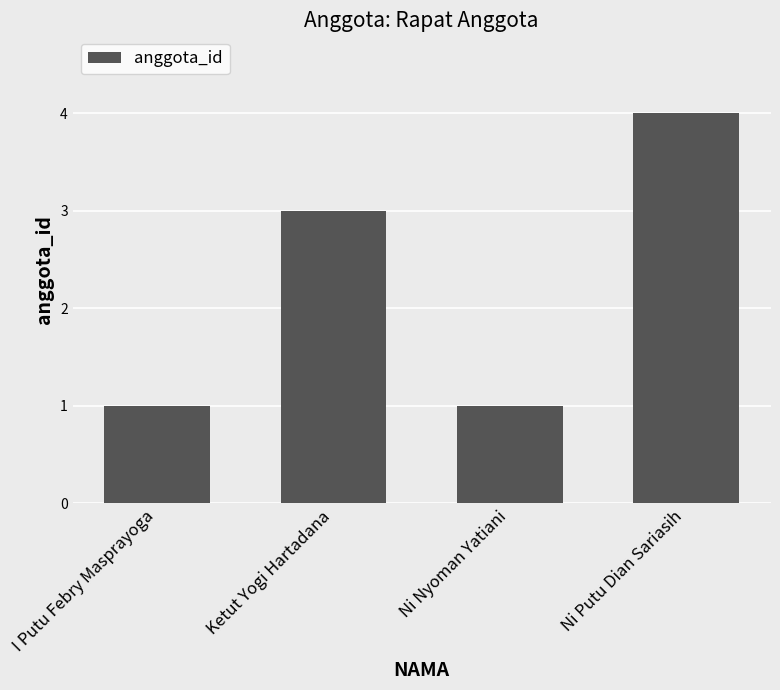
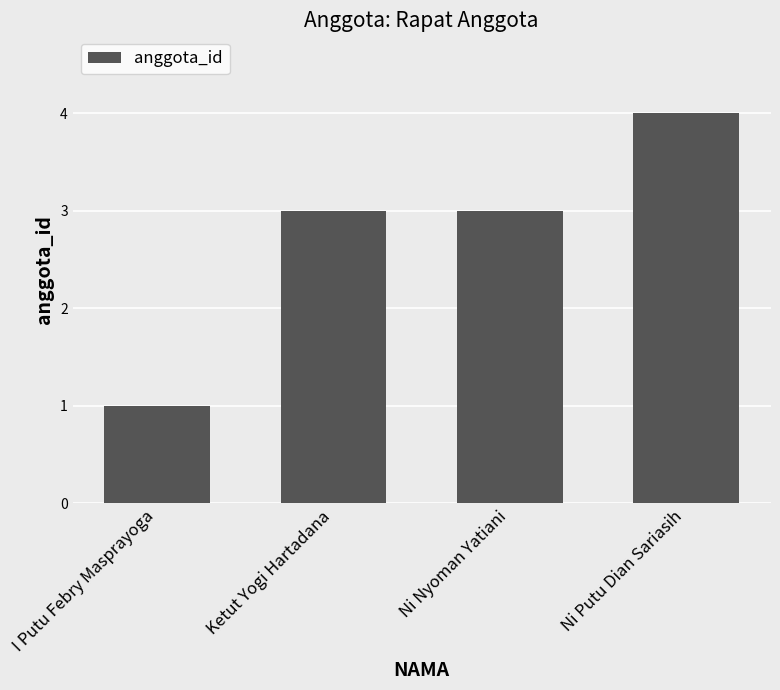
Ni Nyoman Yatiani: 1 -> 3
